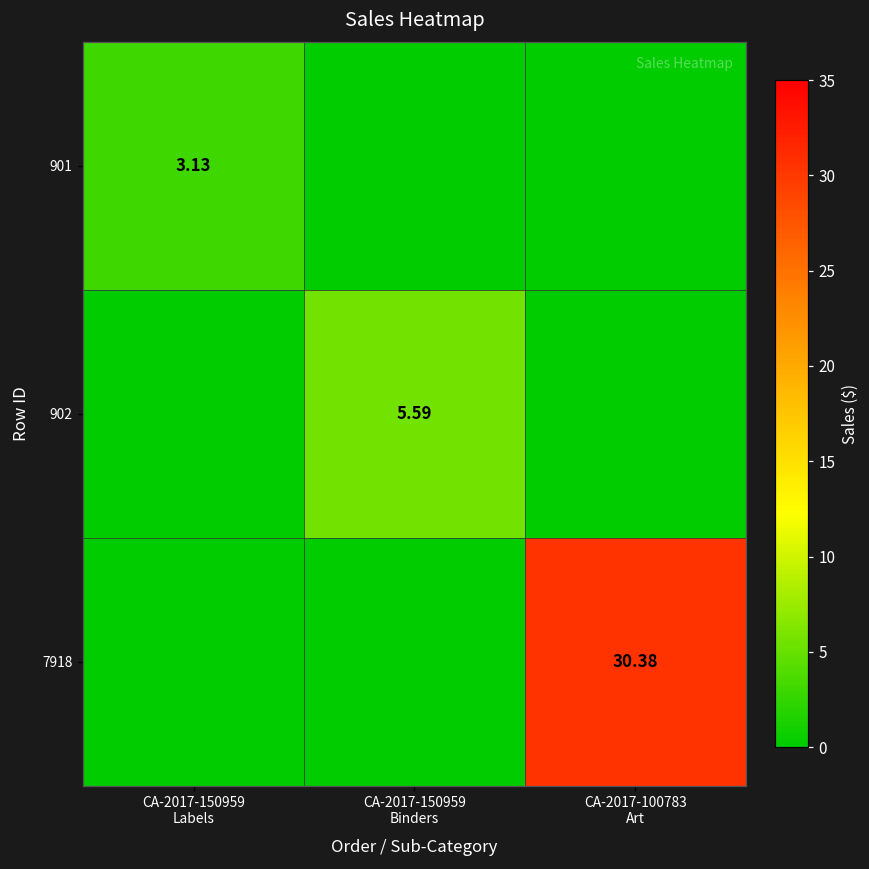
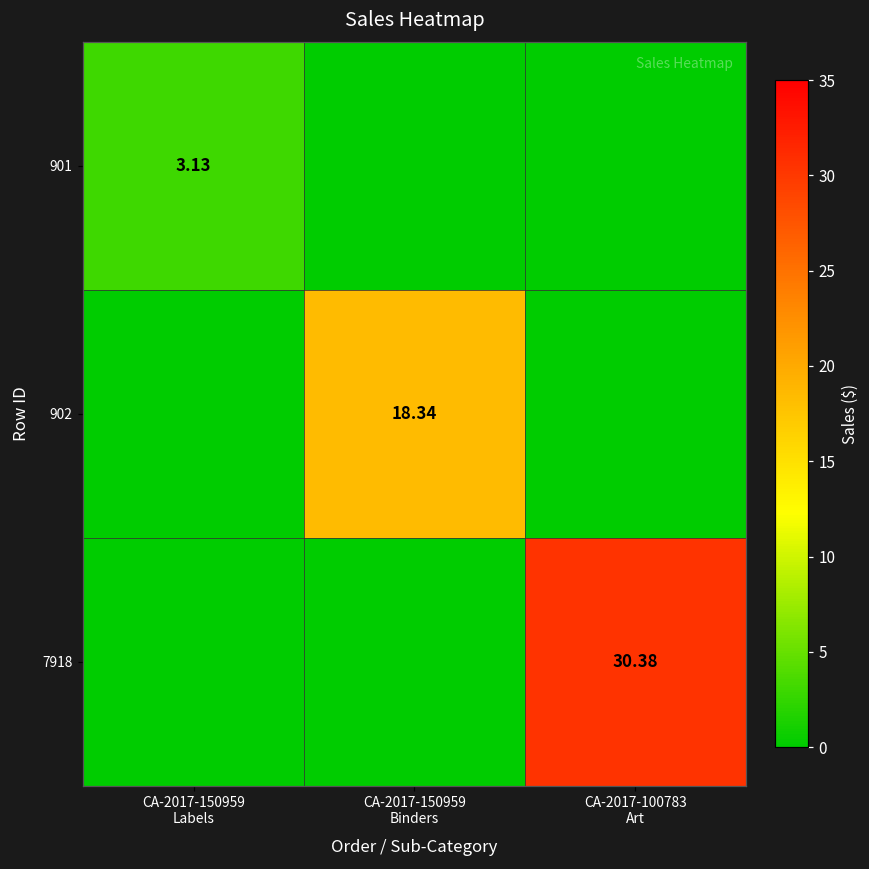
902, CA-2017-150959 Binders: 5.59 -> 18.34
